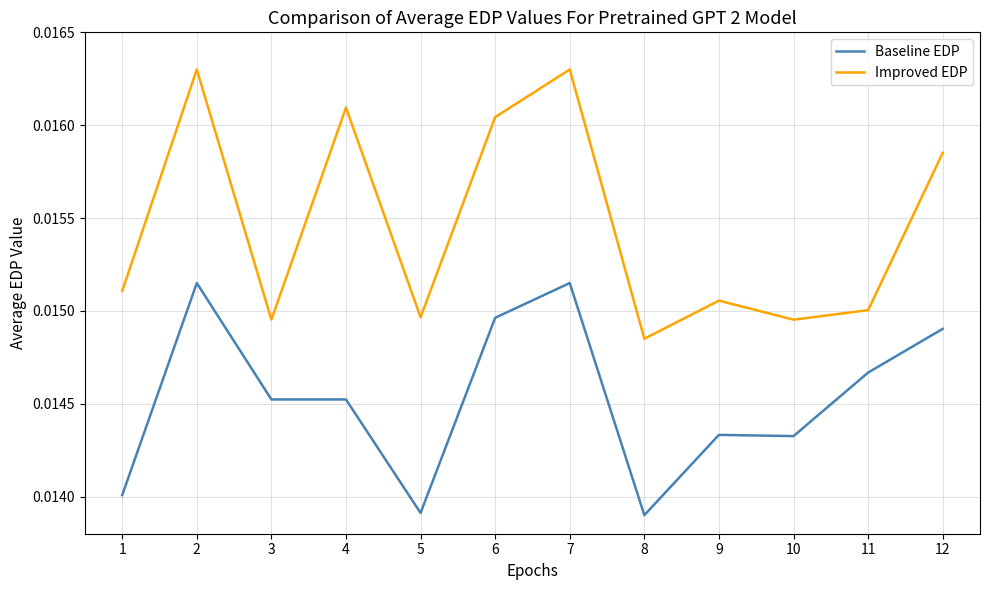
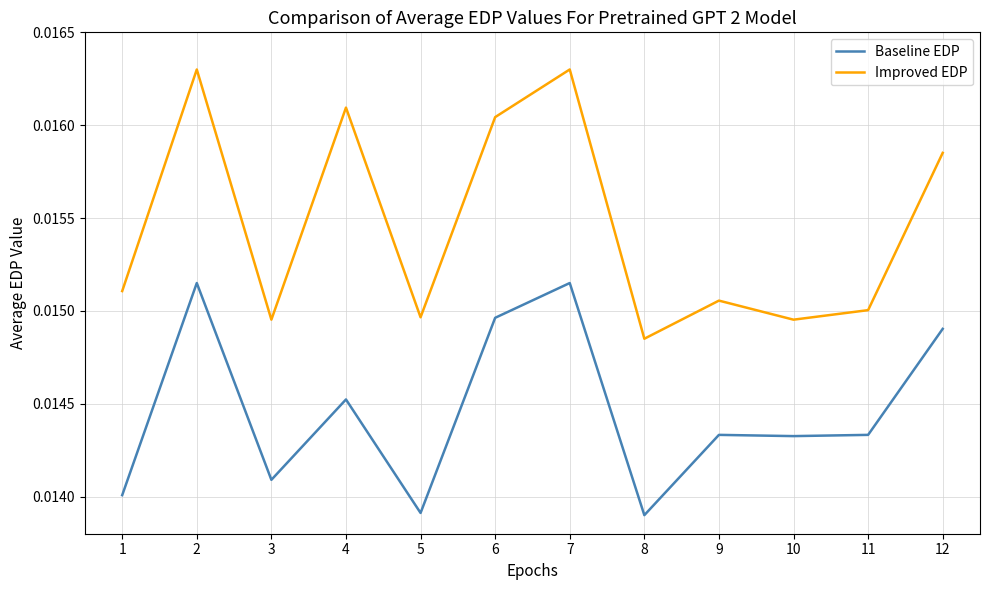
Baseline EDP, 3: 0.01452 -> 0.01409
Baseline EDP, 11: 0.01467 -> 0.01433
